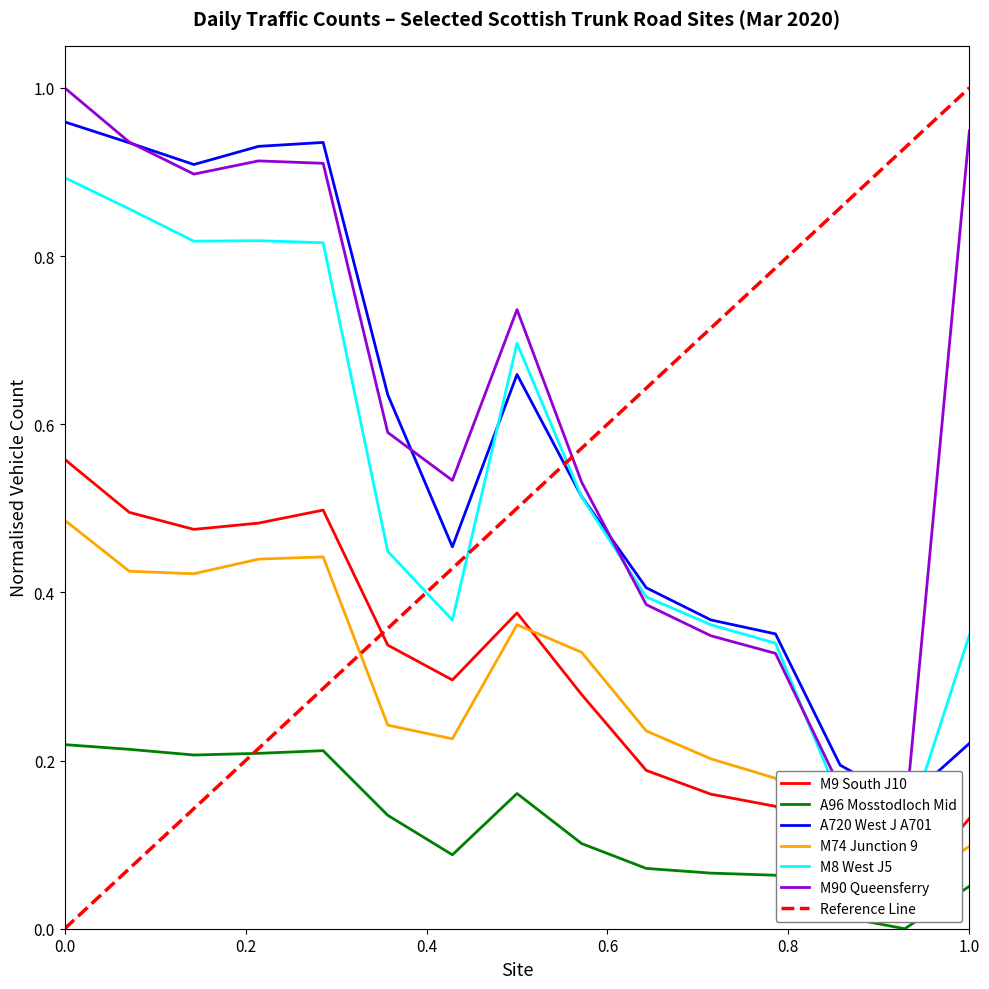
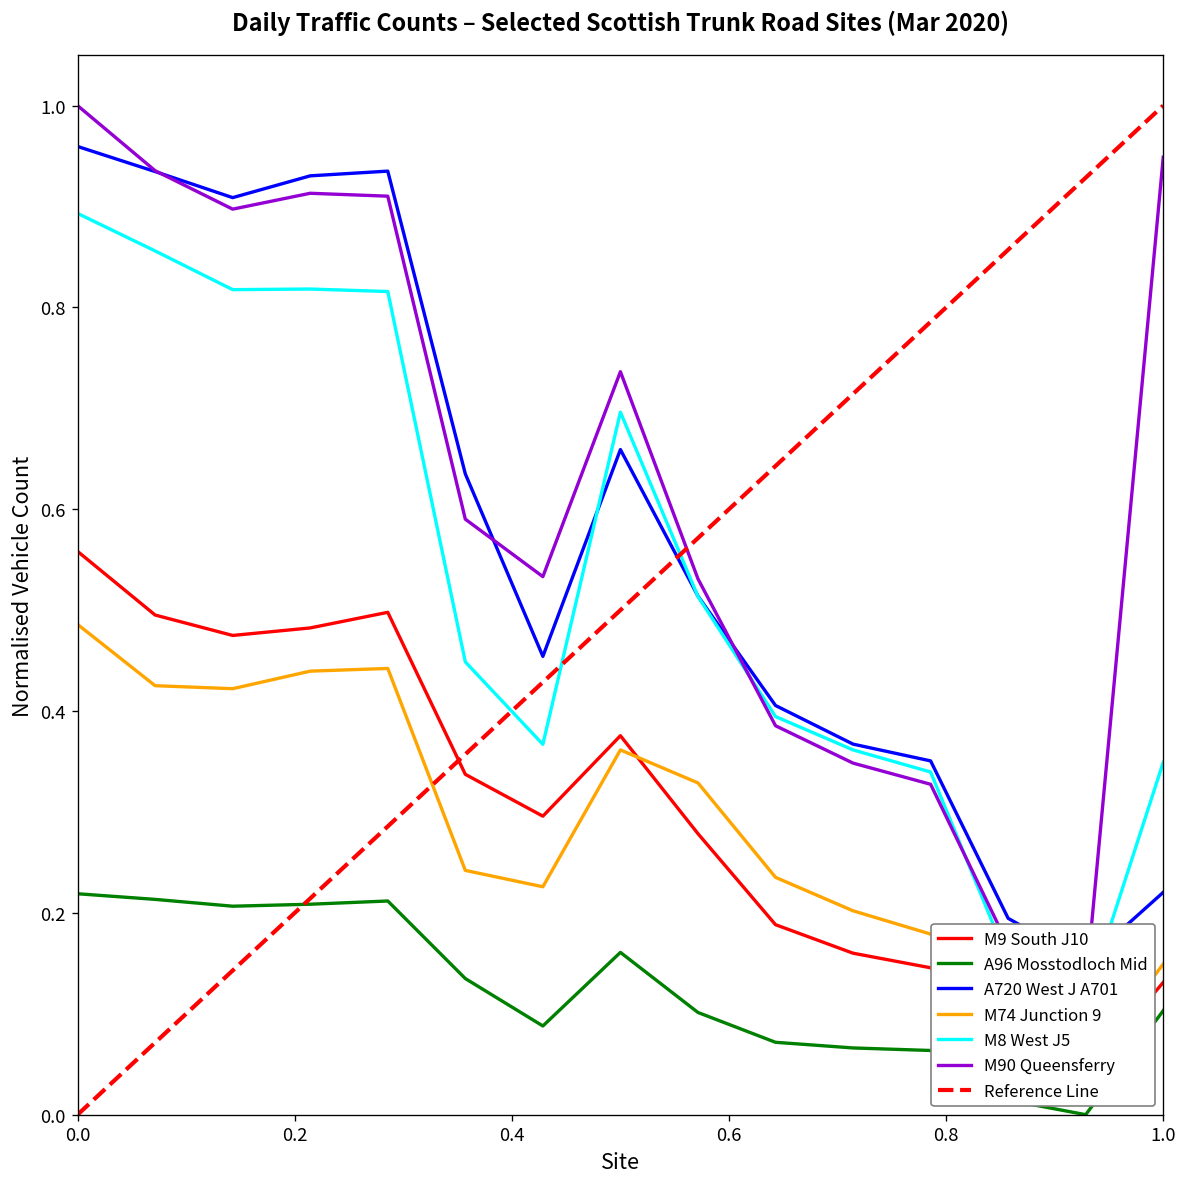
A96 Mosstodloch Mid, 1.0: 0.05 -> 0.10
M74 Junction 9, 1.0: 0.10 -> 0.15
